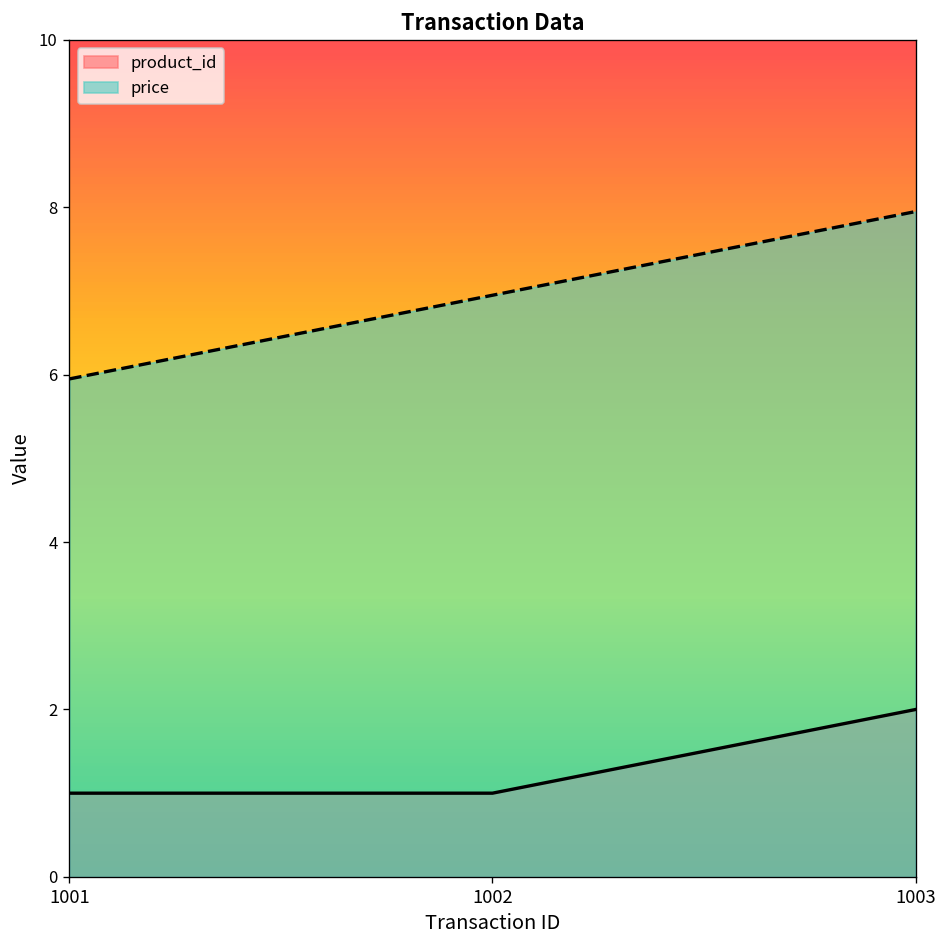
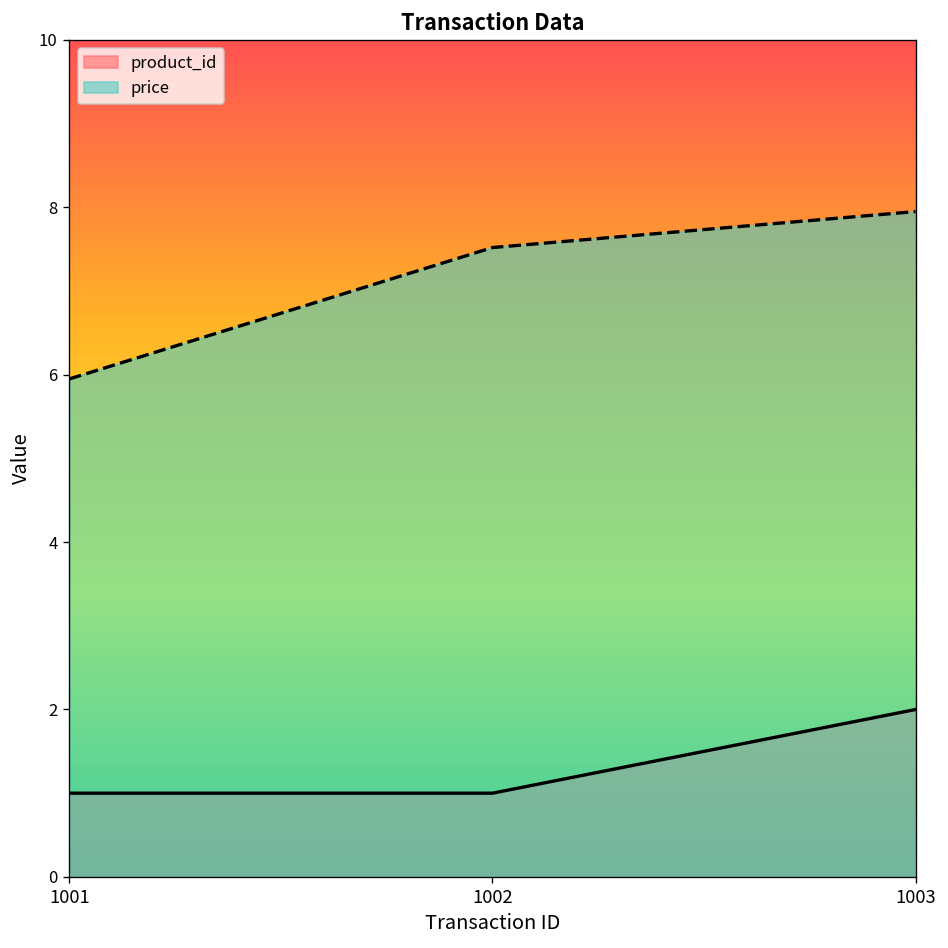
price, 1002: 7.0 -> 7.5
